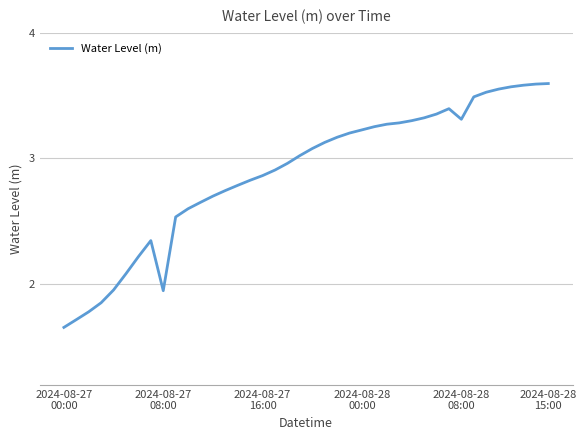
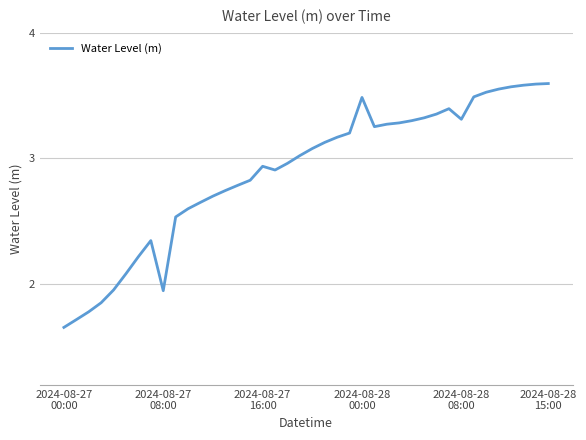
2024-08-27 16:00: 2.86 -> 2.94
2024-08-28 00:00: 3.23 -> 3.49
